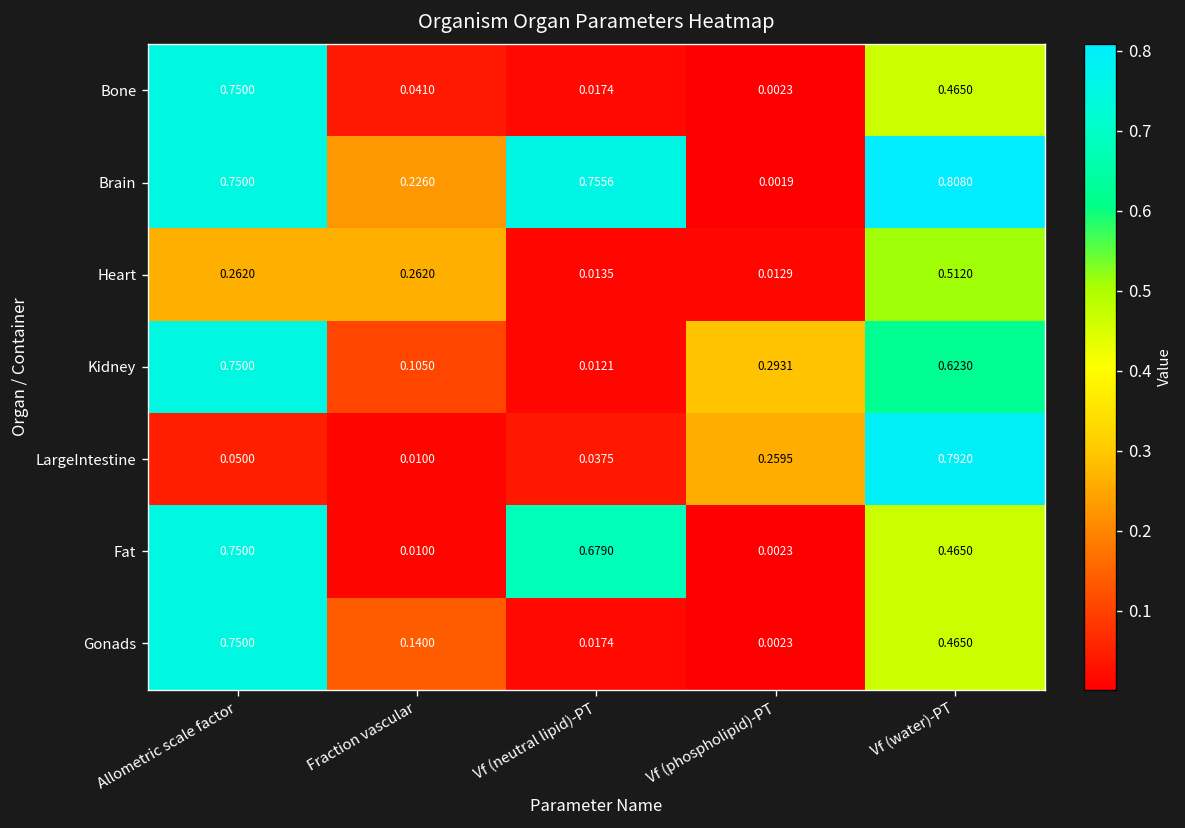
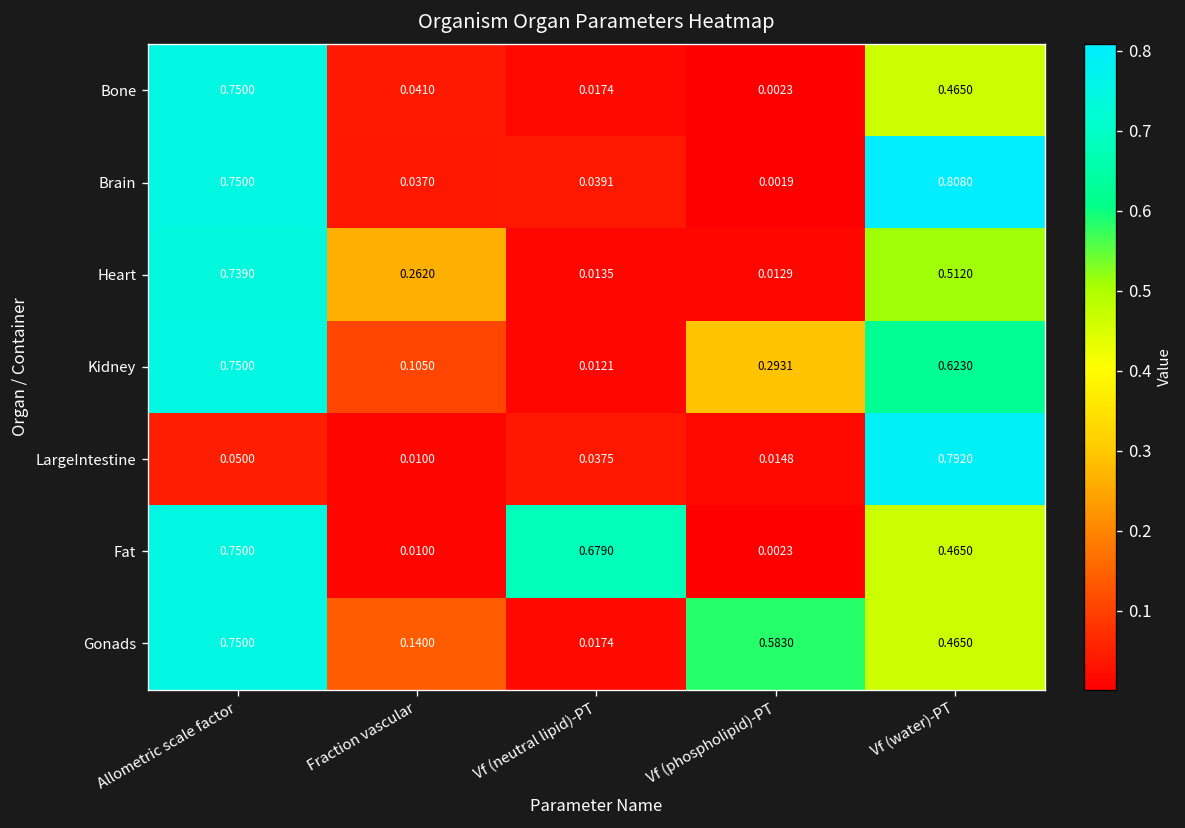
Brain, Fraction vascular: 0.2260 -> 0.0370
Brain, Vf (neutral lipid)-PT: 0.7556 -> 0.0391
Heart, Allometric scale factor: 0.2620 -> 0.7390
LargeIntestine, Vf (phospholipid)-PT: 0.2595 -> 0.0148
Gonads, Vf (phospholipid)-PT: 0.0023 -> 0.5830
